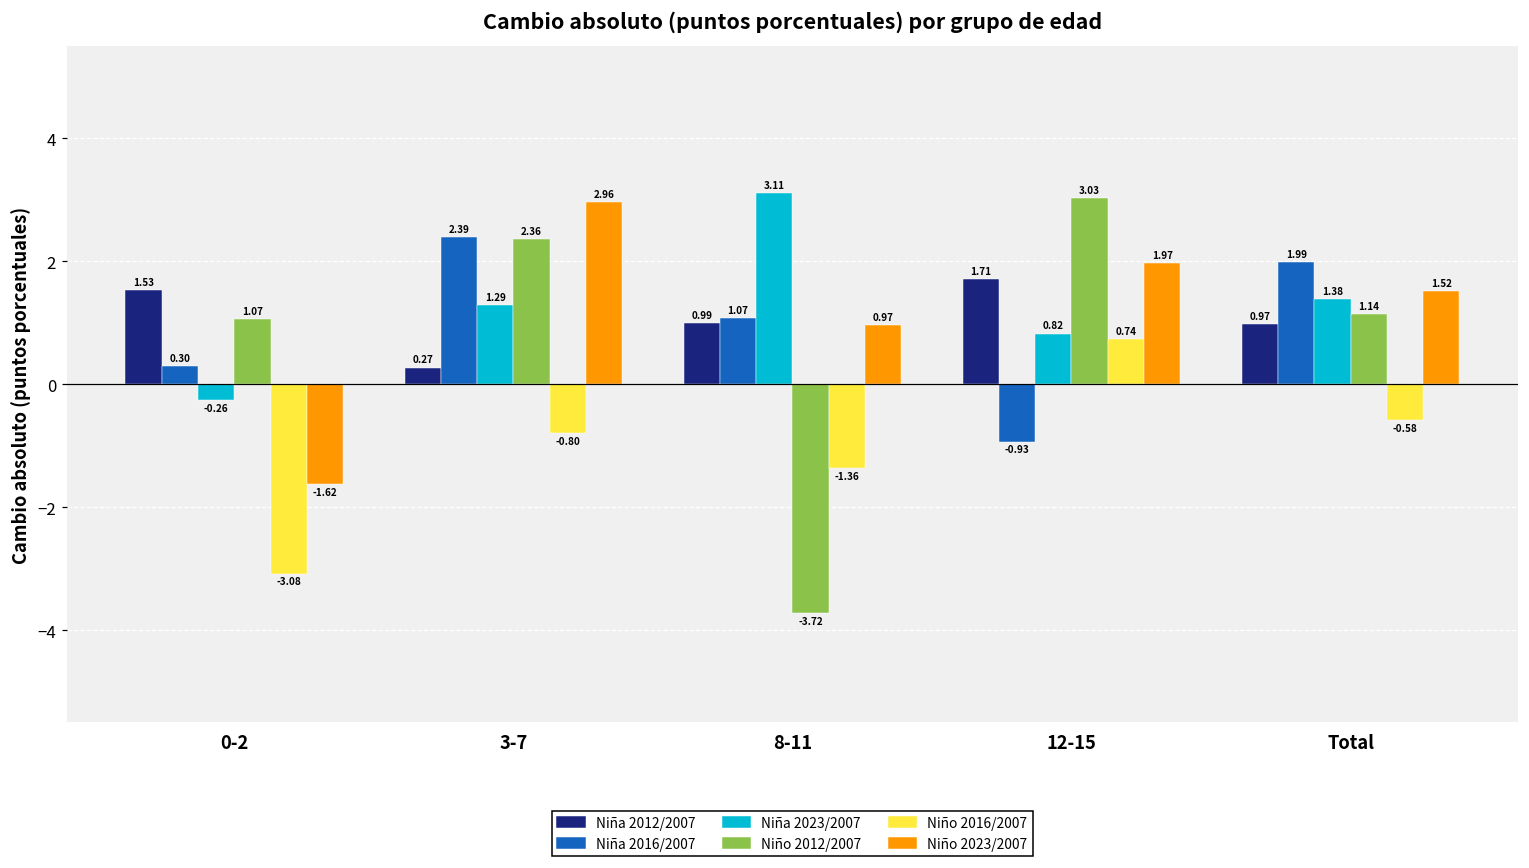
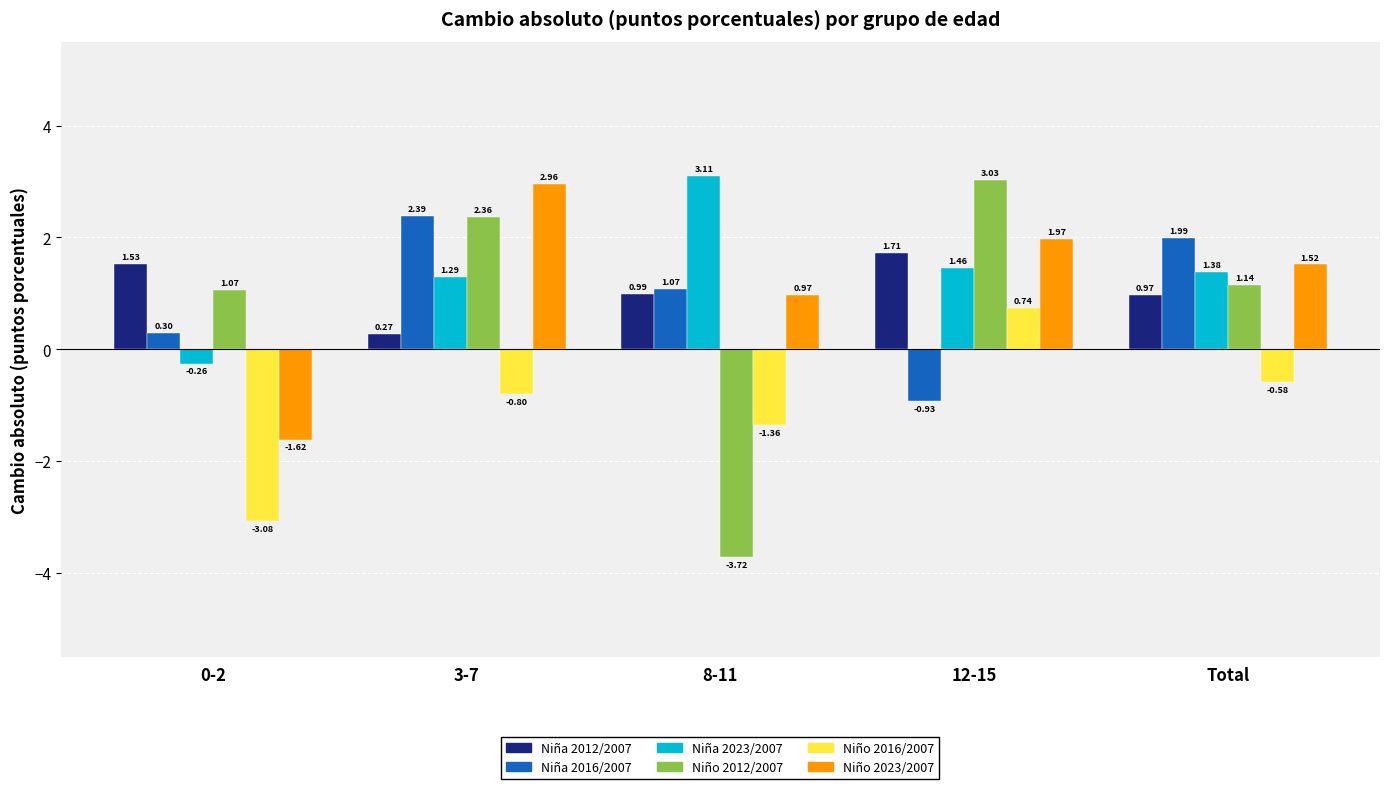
Niña 2023/2007, 12-15: 0.82 -> 1.46
